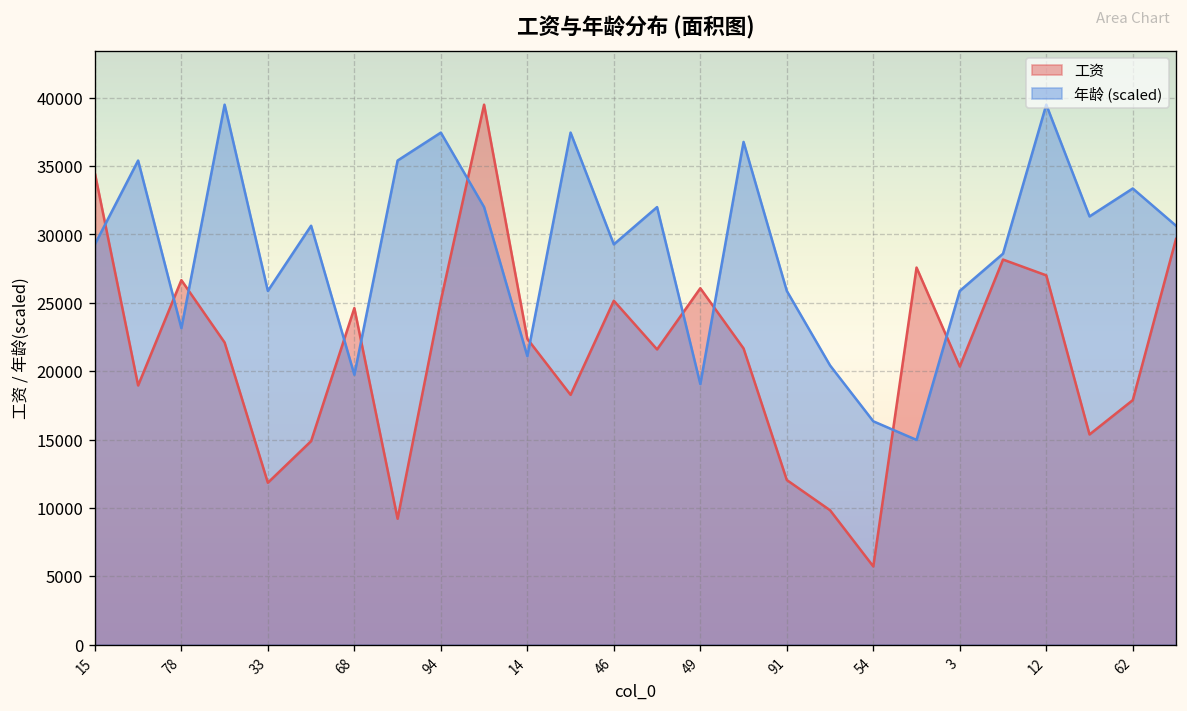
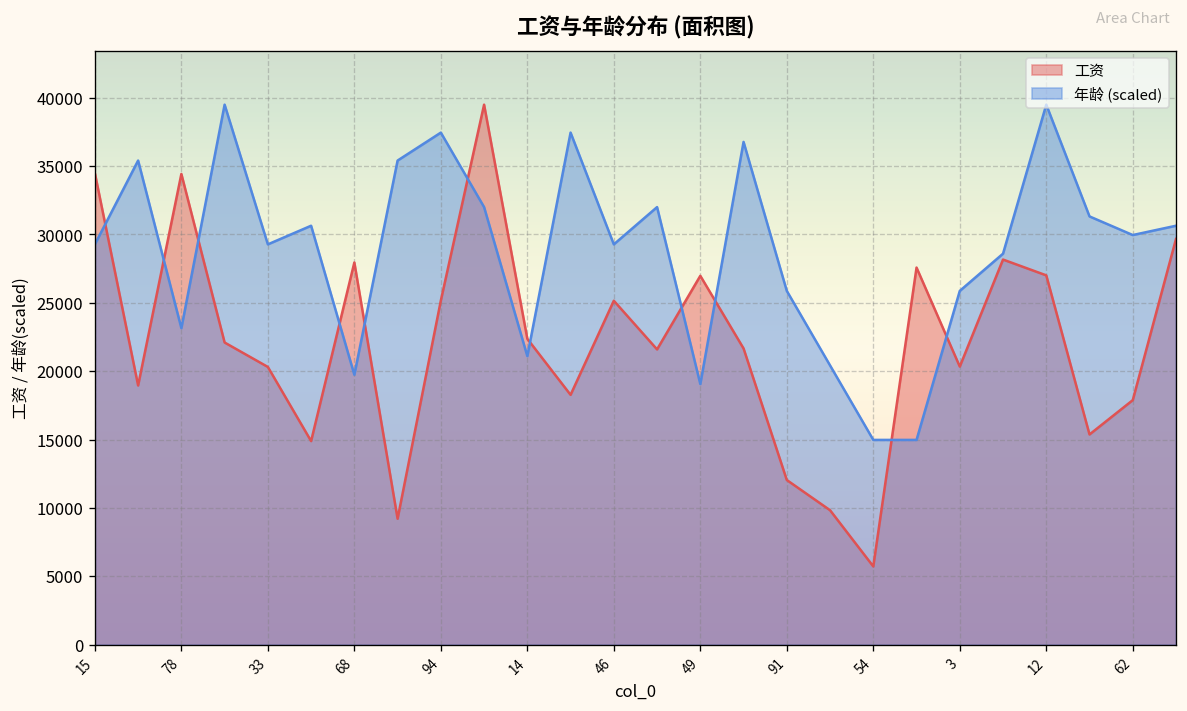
工资, 78: 26700 -> 34400
工资, 33: 11800 -> 20300
年龄 (scaled), 33: 25900 -> 29300
工资, 68: 24600 -> 27900
工资, 49: 26100 -> 27000
年龄 (scaled), 54: 16300 -> 15000
年龄 (scaled), 62: 33400 -> 30000
